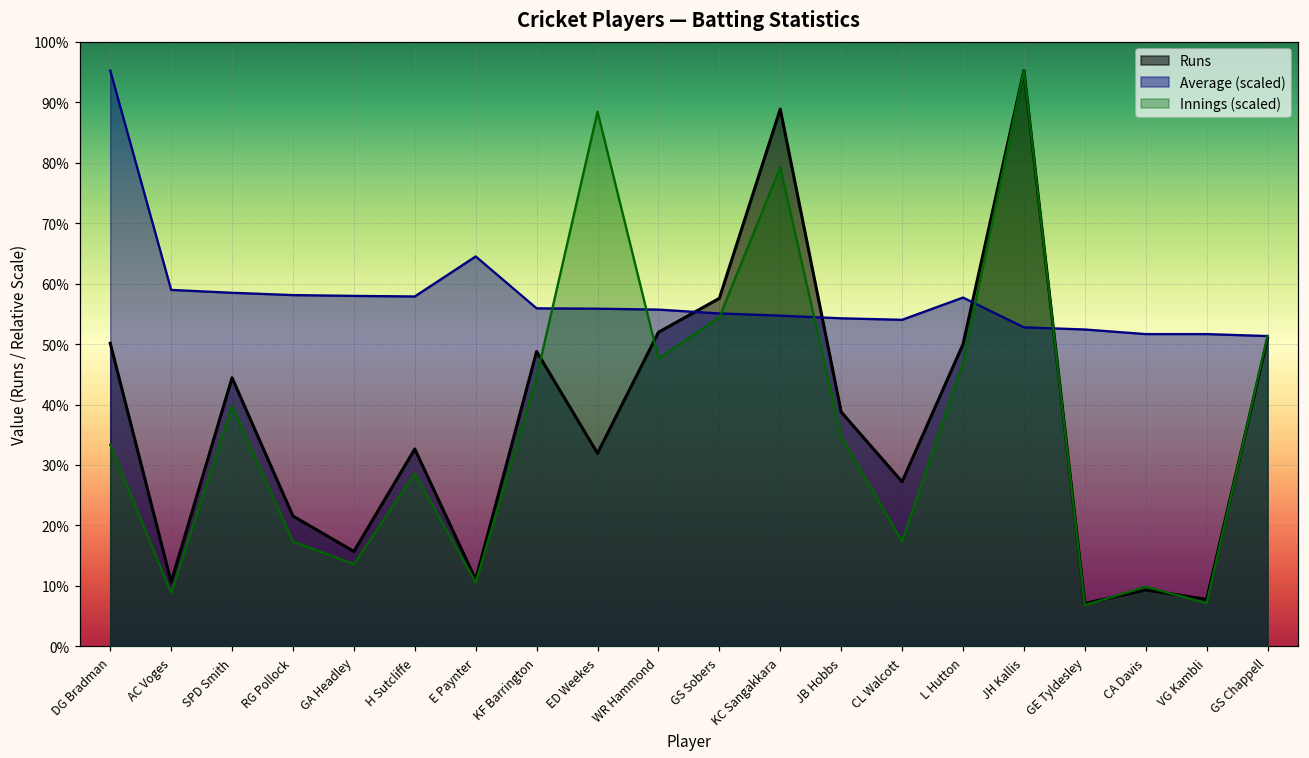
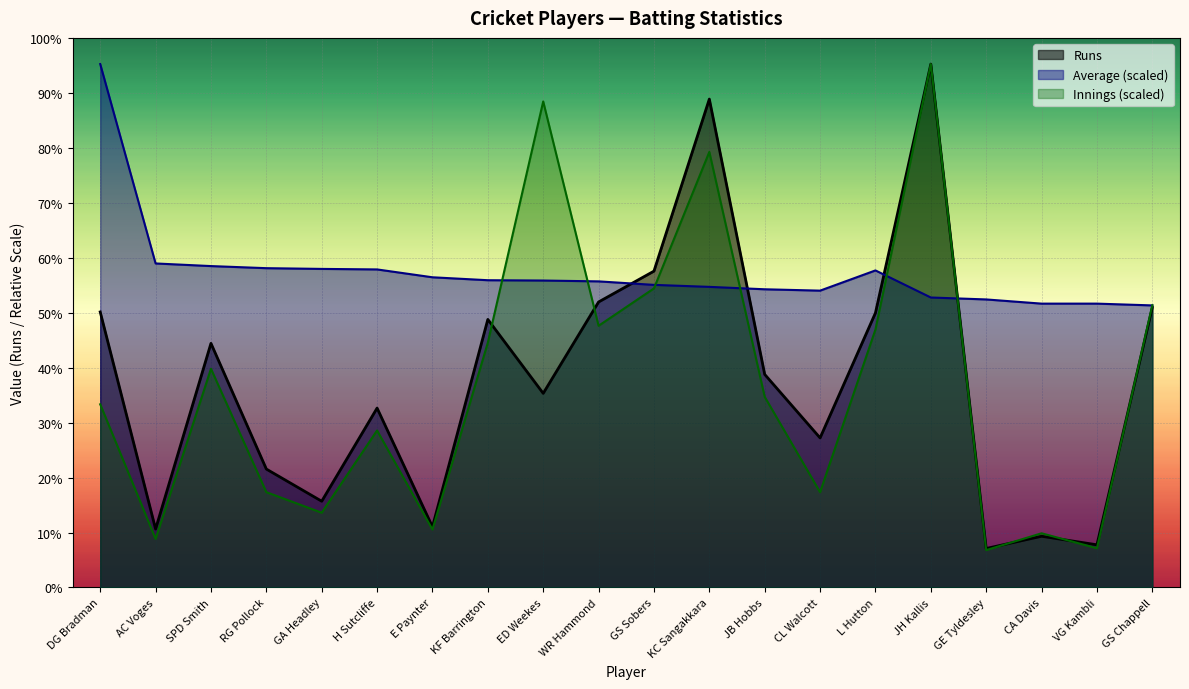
Average (scaled), E Paynter: 64% -> 56%
Runs, ED Weekes: 32% -> 35%
